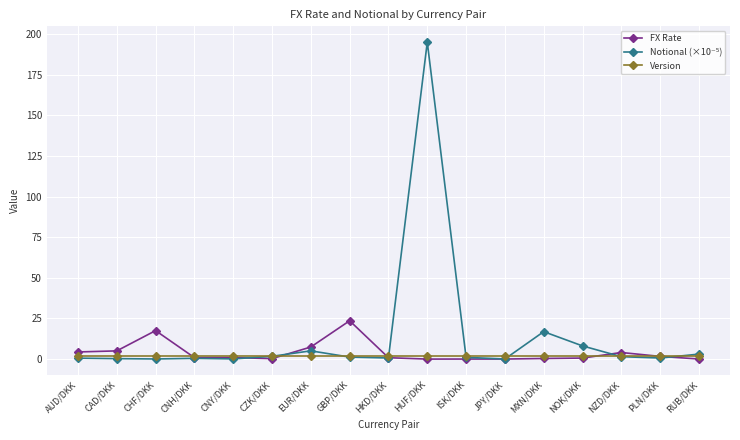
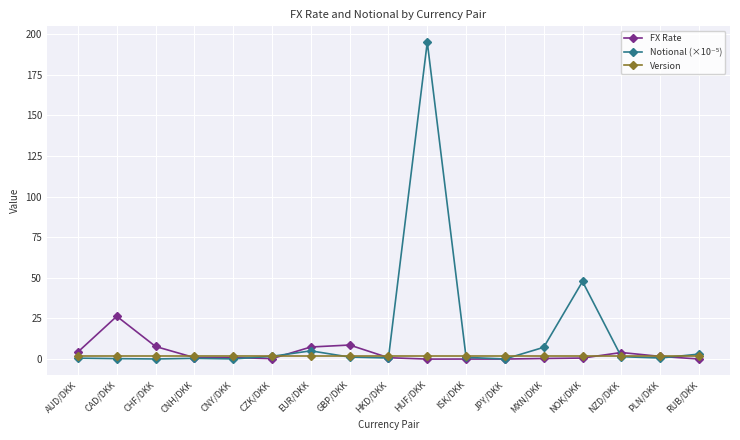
FX Rate, CAD/DKK: 5 -> 26
FX Rate, CHF/DKK: 18 -> 8
FX Rate, GBP/DKK: 24 -> 9
Notional (×10⁻⁵), MXN/DKK: 17 -> 7
Notional (×10⁻⁵), NOK/DKK: 8 -> 48
